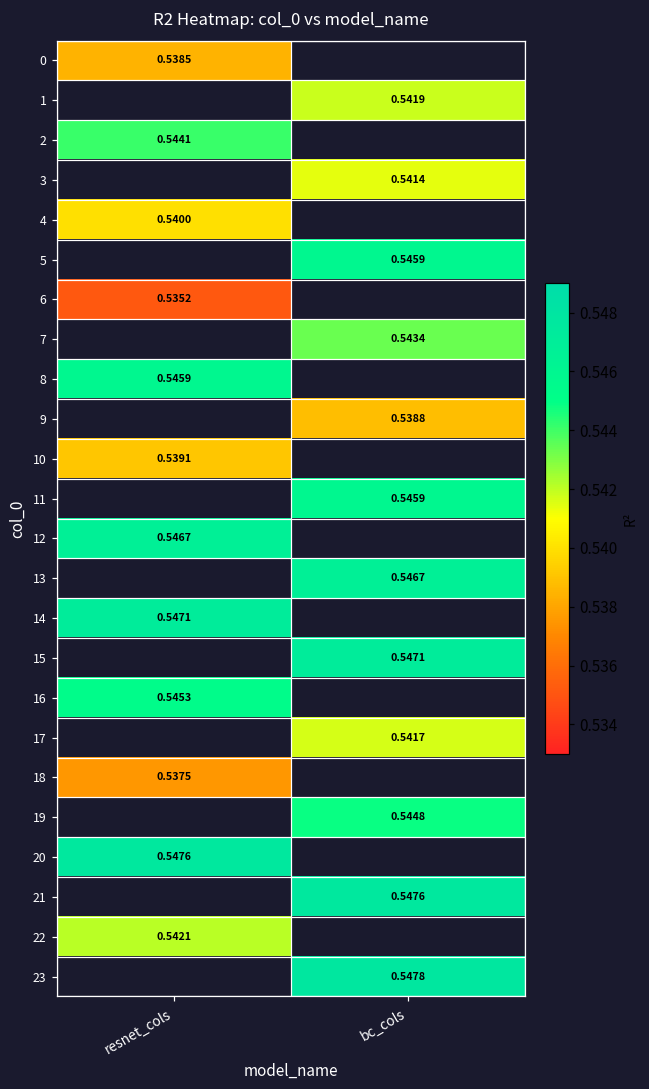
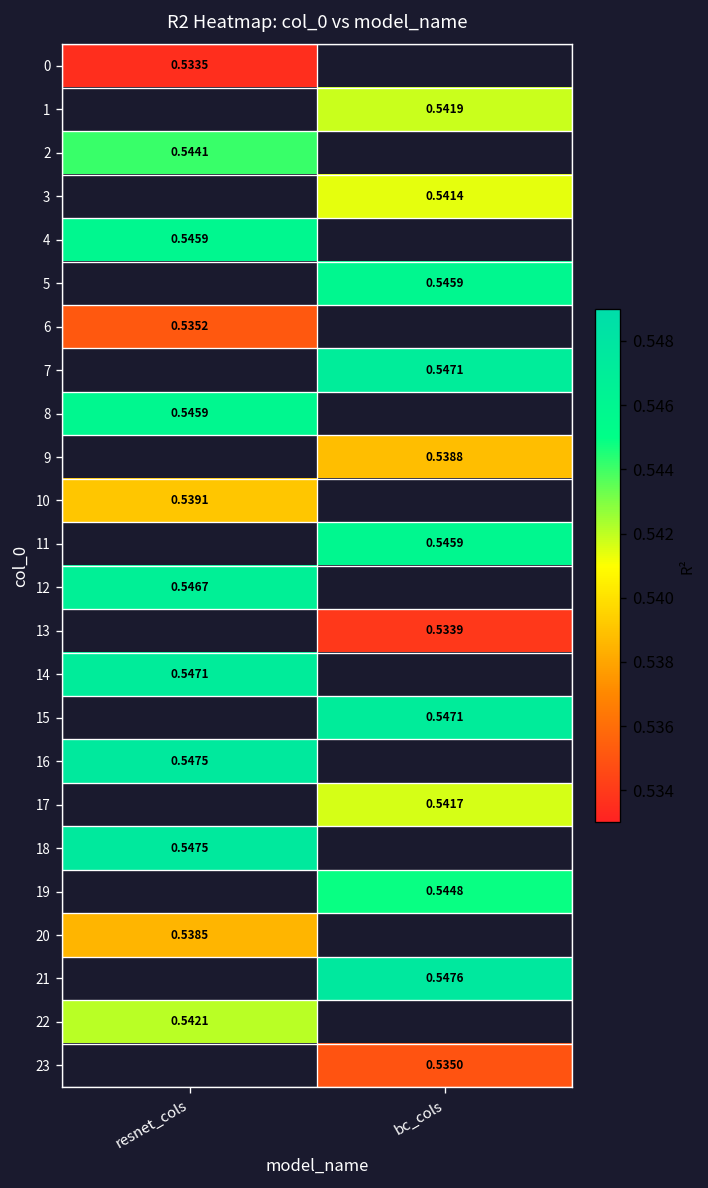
0, resnet_cols: 0.5385 -> 0.5335
4, resnet_cols: 0.5400 -> 0.5459
7, bc_cols: 0.5434 -> 0.5471
13, bc_cols: 0.5467 -> 0.5339
16, resnet_cols: 0.5453 -> 0.5475
18, resnet_cols: 0.5375 -> 0.5475
20, resnet_cols: 0.5476 -> 0.5385
23, bc_cols: 0.5478 -> 0.5350
